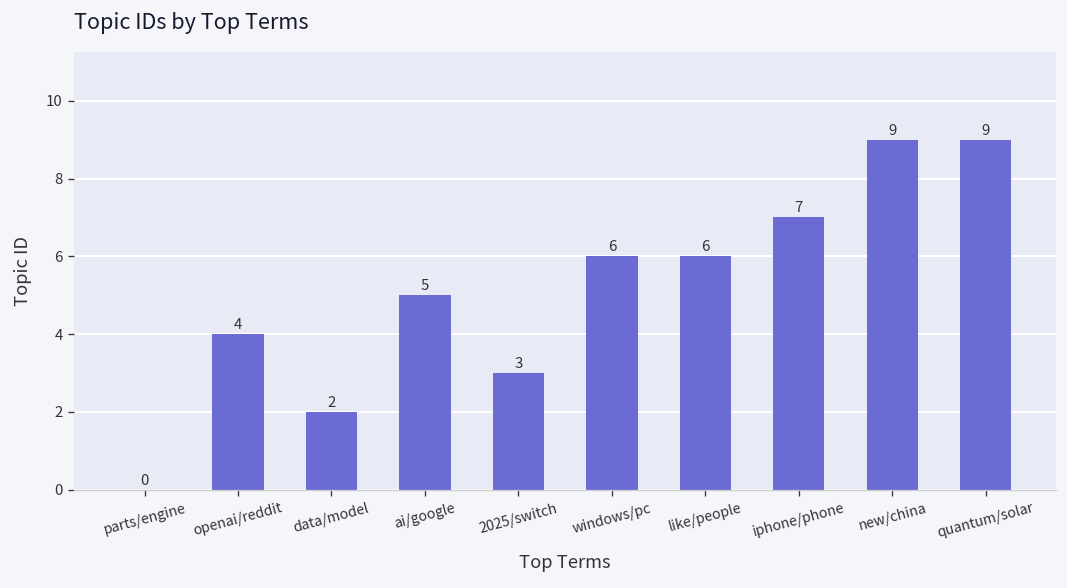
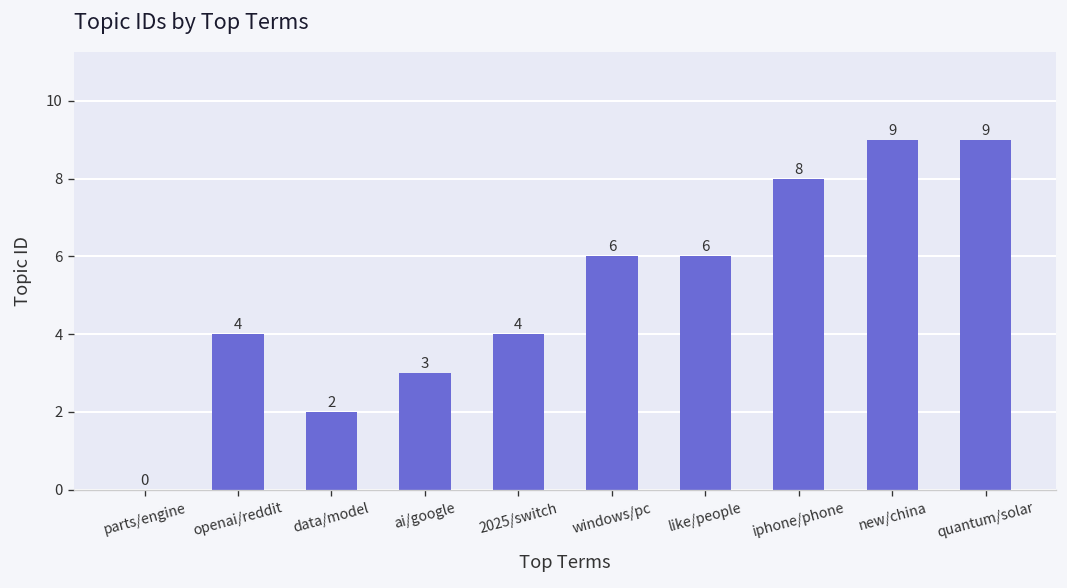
ai/google: 5 -> 3
2025/switch: 3 -> 4
iphone/phone: 7 -> 8
